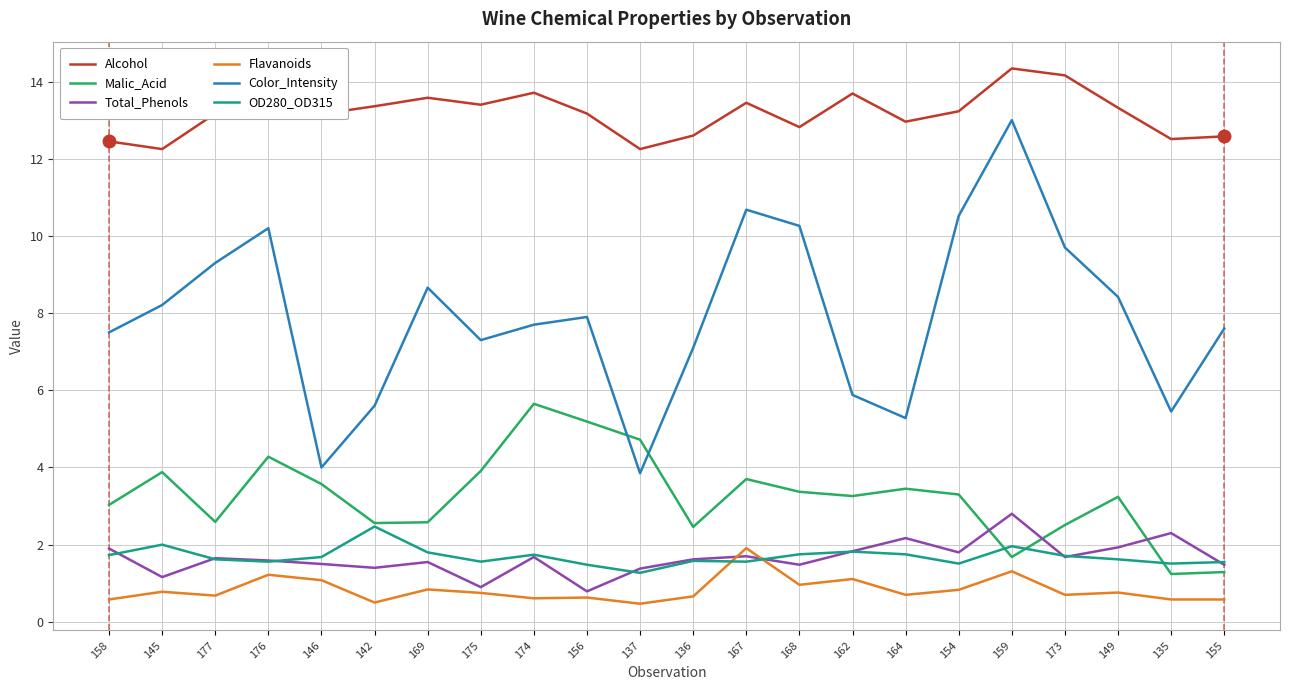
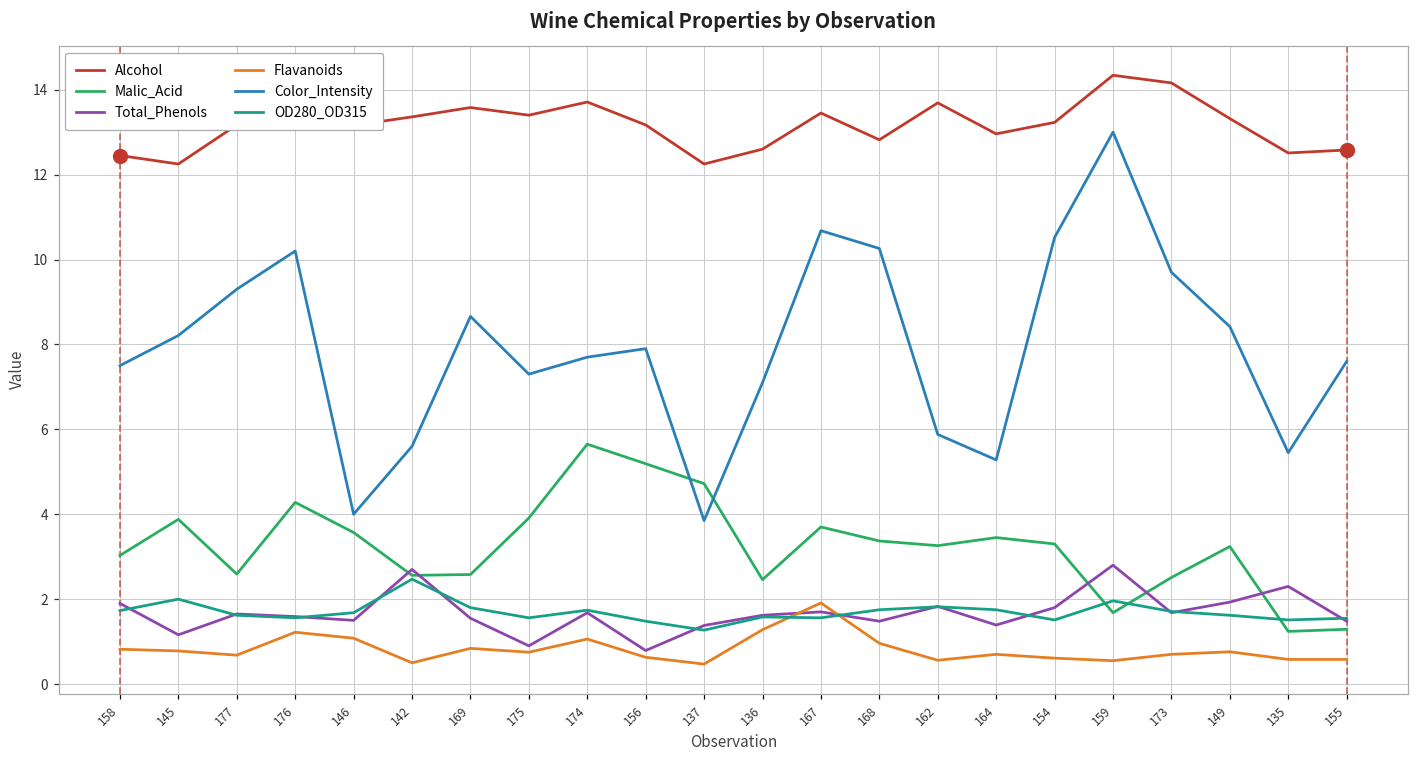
Flavanoids, 158: 0.6 -> 0.8
Total_Phenols, 142: 1.4 -> 2.7
Flavanoids, 174: 0.6 -> 1.1
Flavanoids, 136: 0.7 -> 1.3
Flavanoids, 162: 1.1 -> 0.6
Total_Phenols, 164: 2.2 -> 1.4
Flavanoids, 154: 0.8 -> 0.6
Flavanoids, 159: 1.3 -> 0.6
